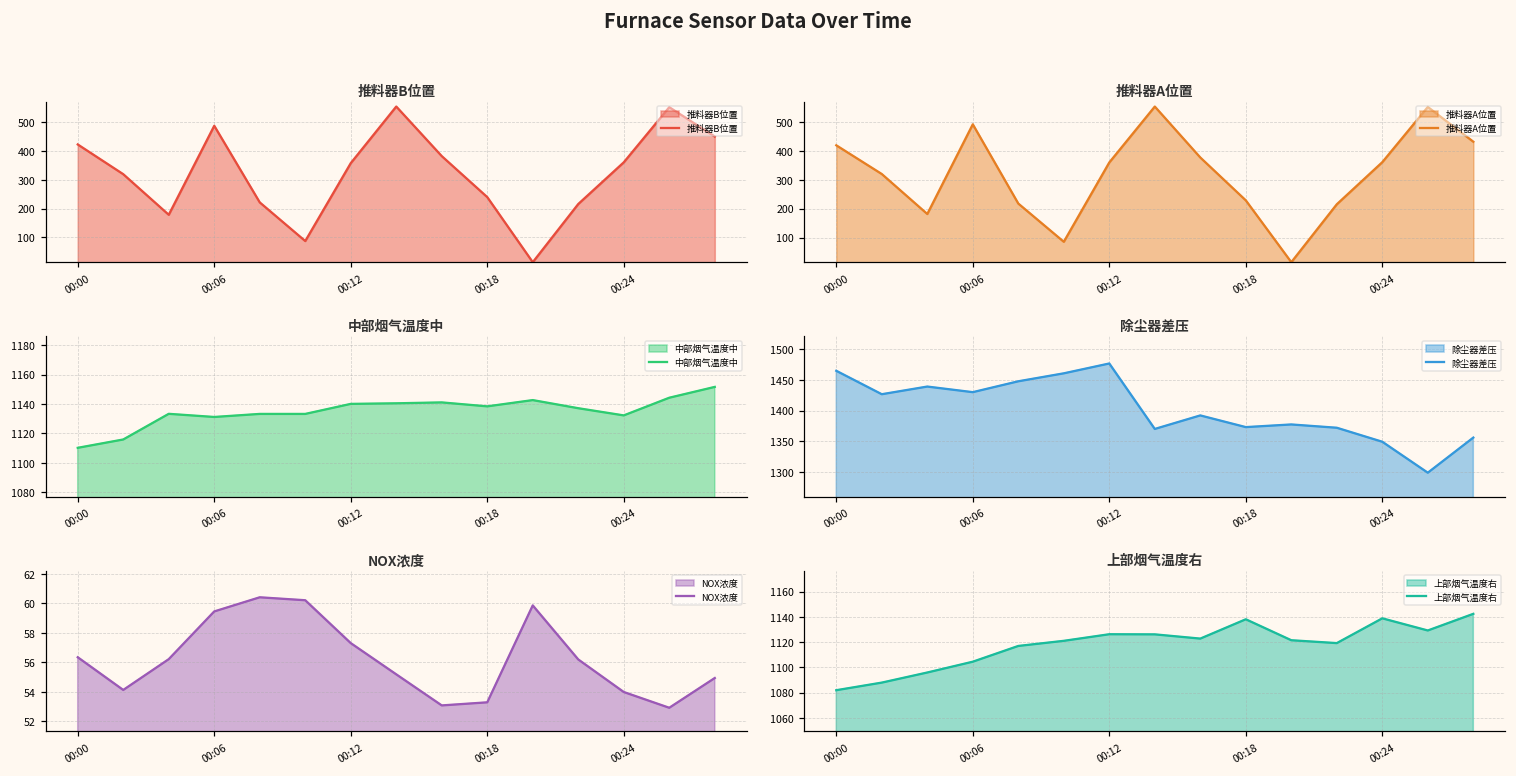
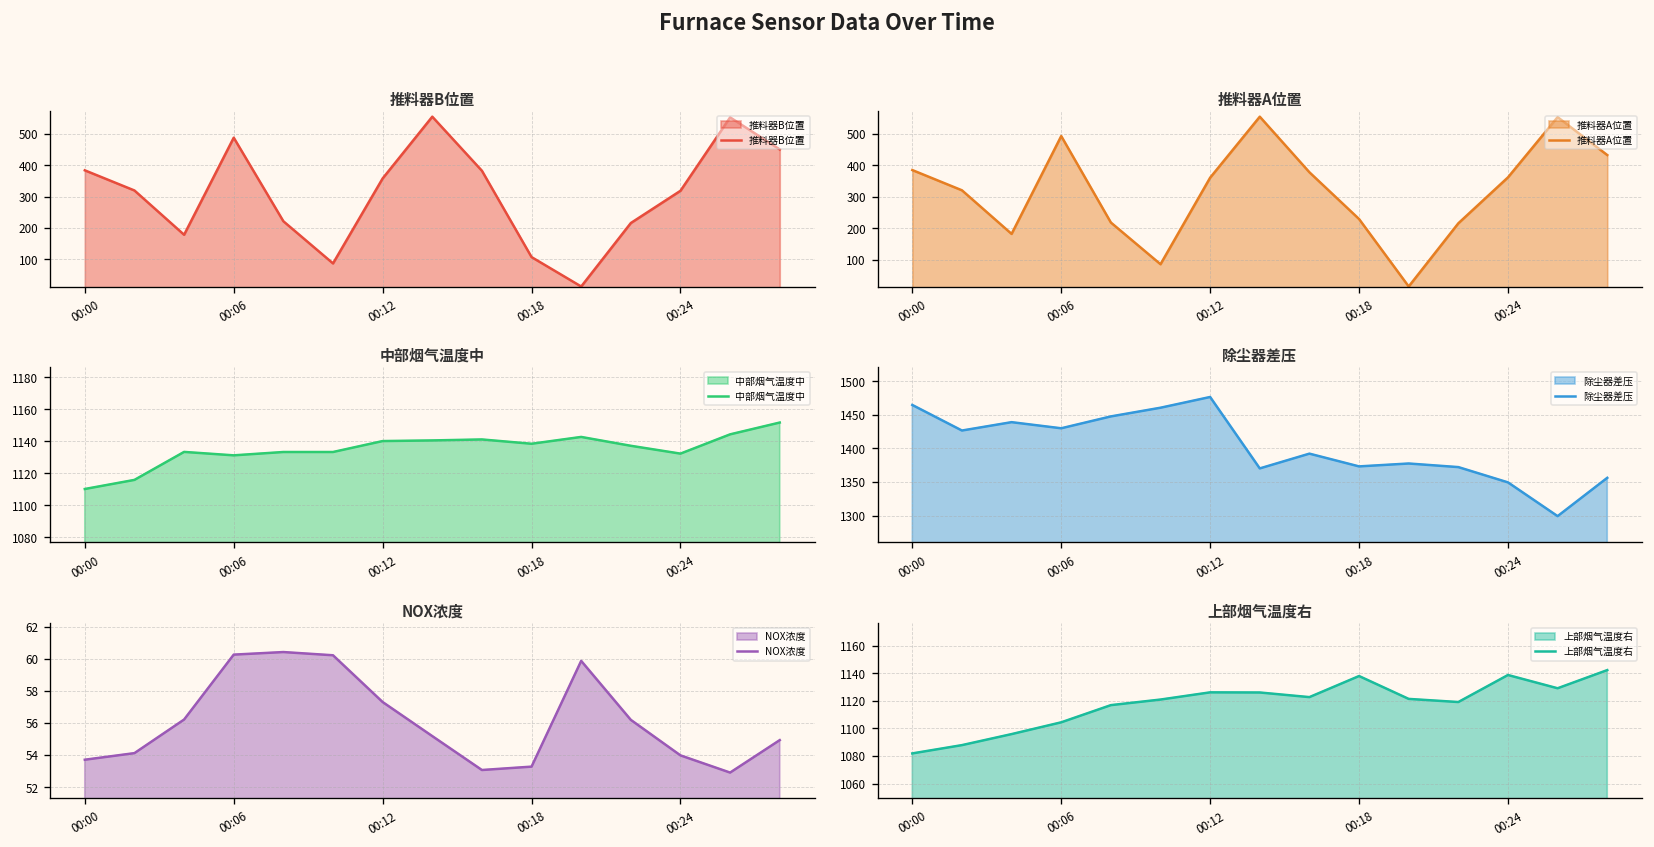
推料器B位置, 00:00: 420 -> 380
推料器B位置, 00:18: 240 -> 110
推料器B位置, 00:24: 360 -> 320
推料器A位置, 00:00: 420 -> 380
NOX浓度, 00:00: 56.3 -> 53.7
NOX浓度, 00:06: 59.5 -> 60.3
